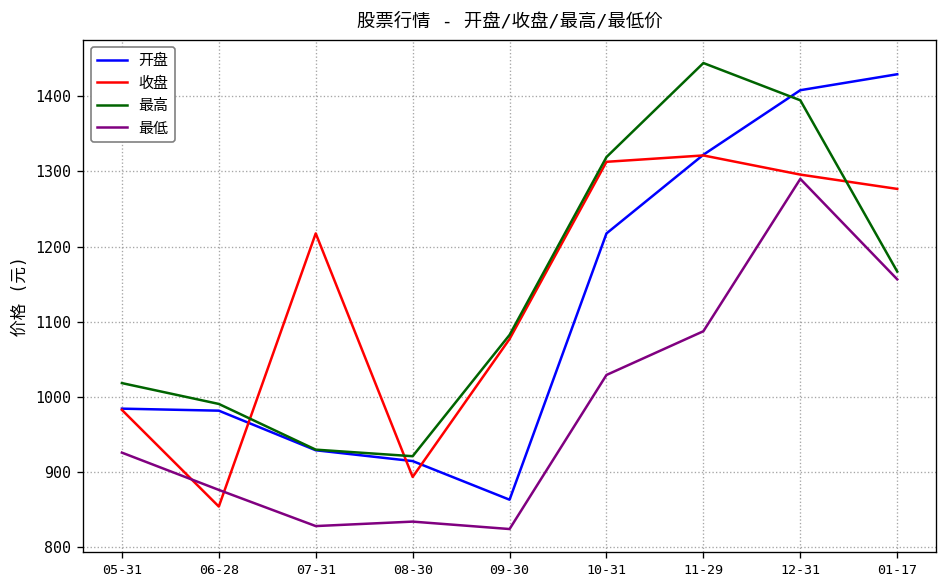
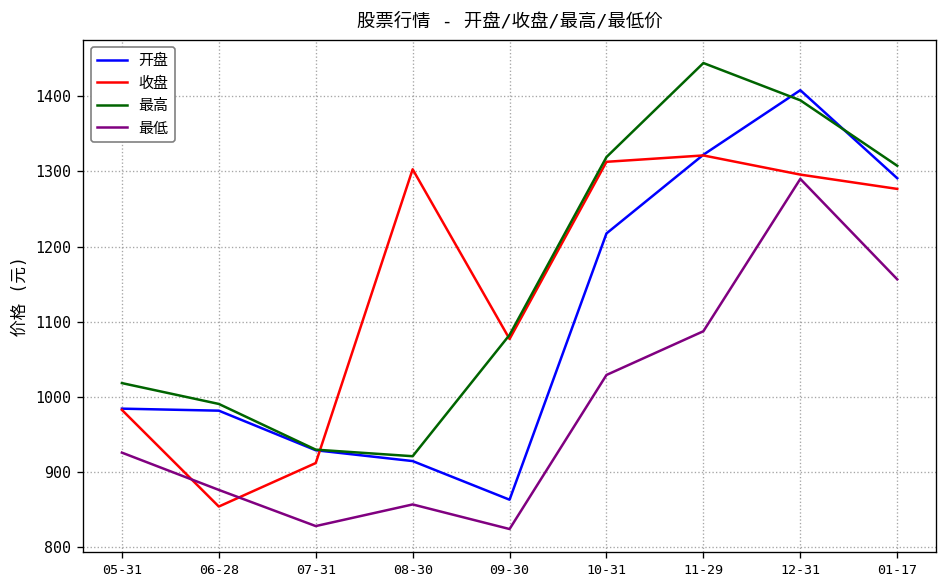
收盘, 07-31: 1220 -> 910
收盘, 08-30: 890 -> 1300
最低, 08-30: 830 -> 860
开盘, 01-17: 1430 -> 1290
最高, 01-17: 1170 -> 1310
